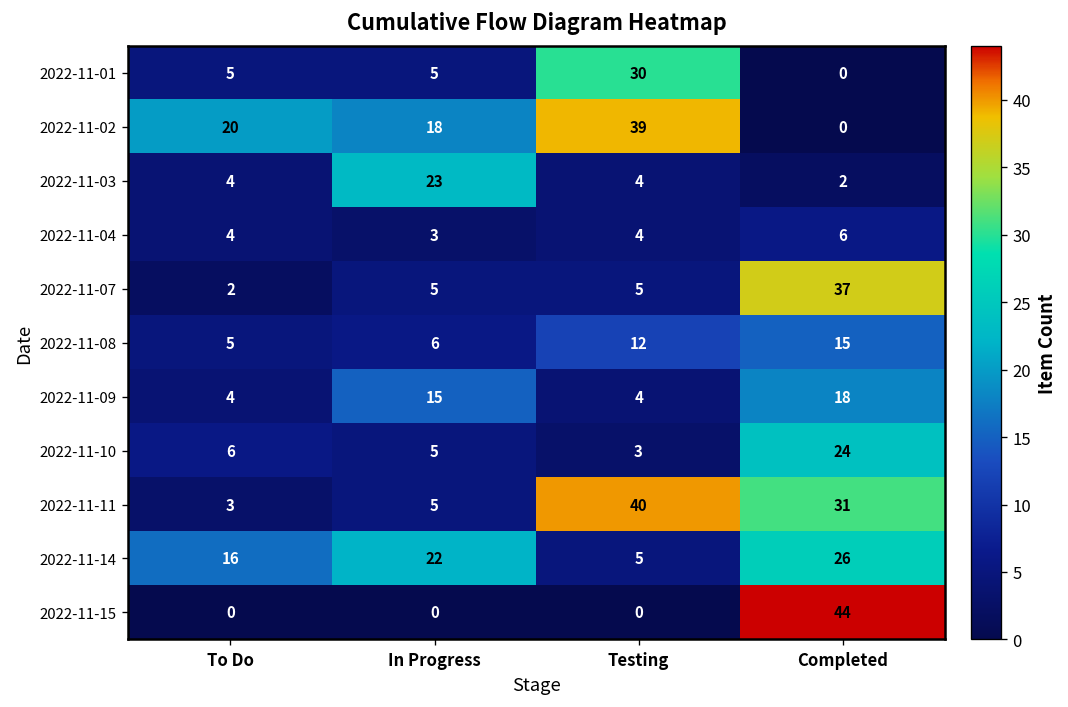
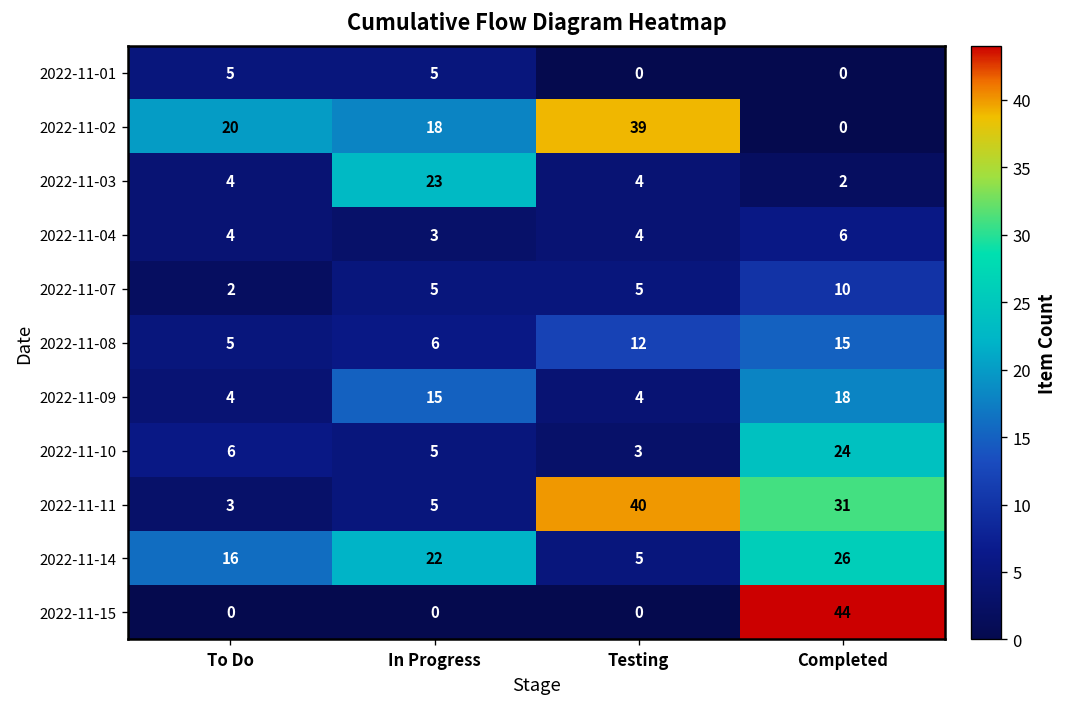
2022-11-01, Testing: 30 -> 0
2022-11-07, Completed: 37 -> 10
